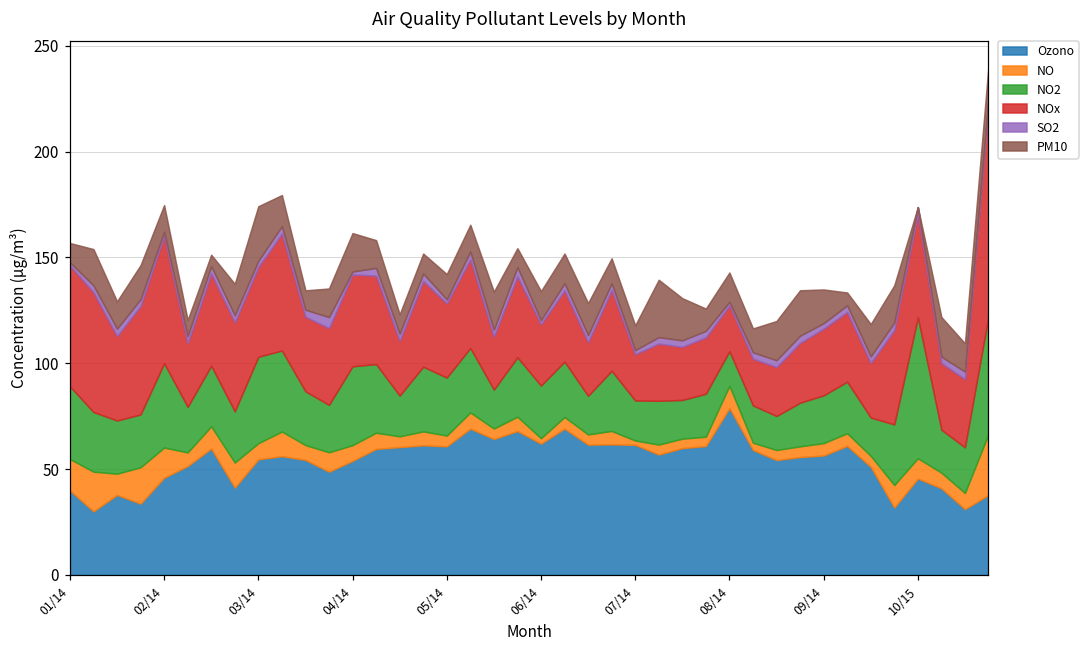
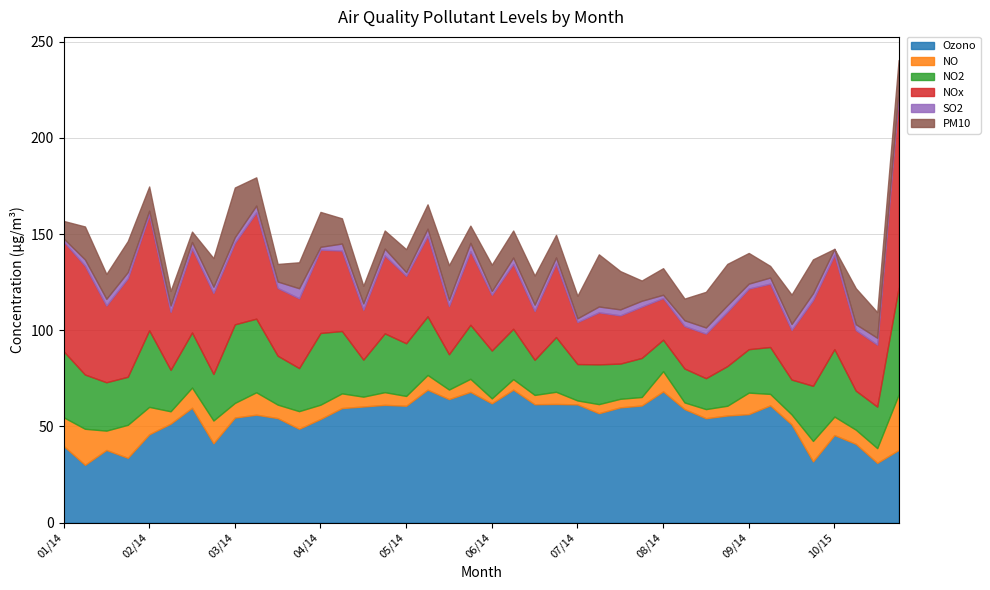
Ozono, 08/14: 79 -> 68
NO, 09/14: 6 -> 11
NO2, 10/15: 67 -> 35
